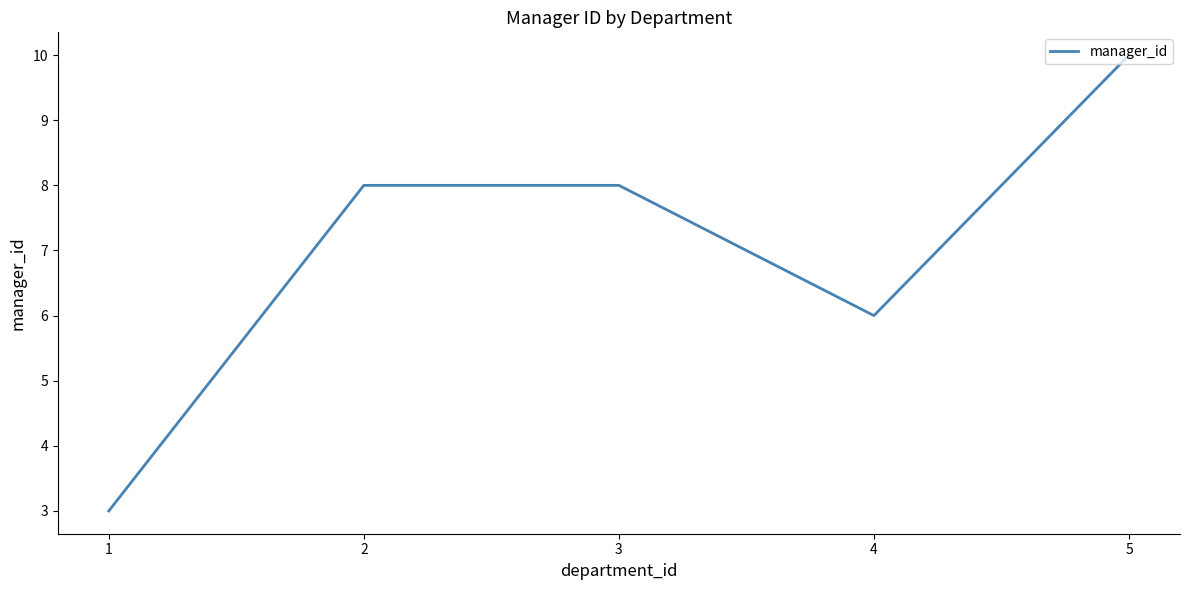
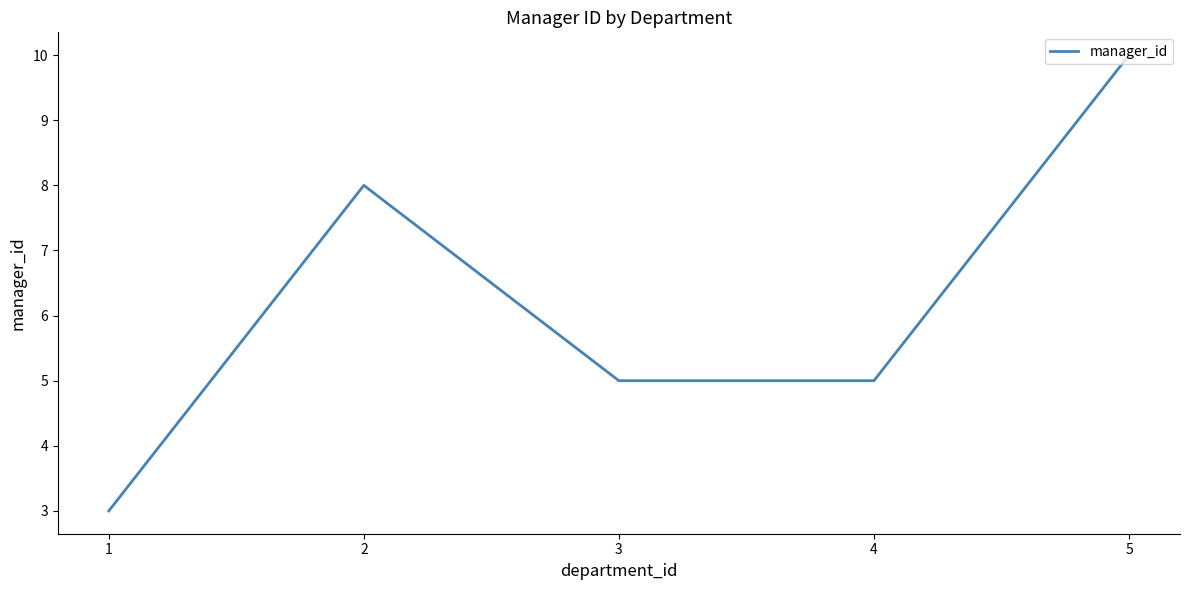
3: 8 -> 5
4: 6 -> 5
